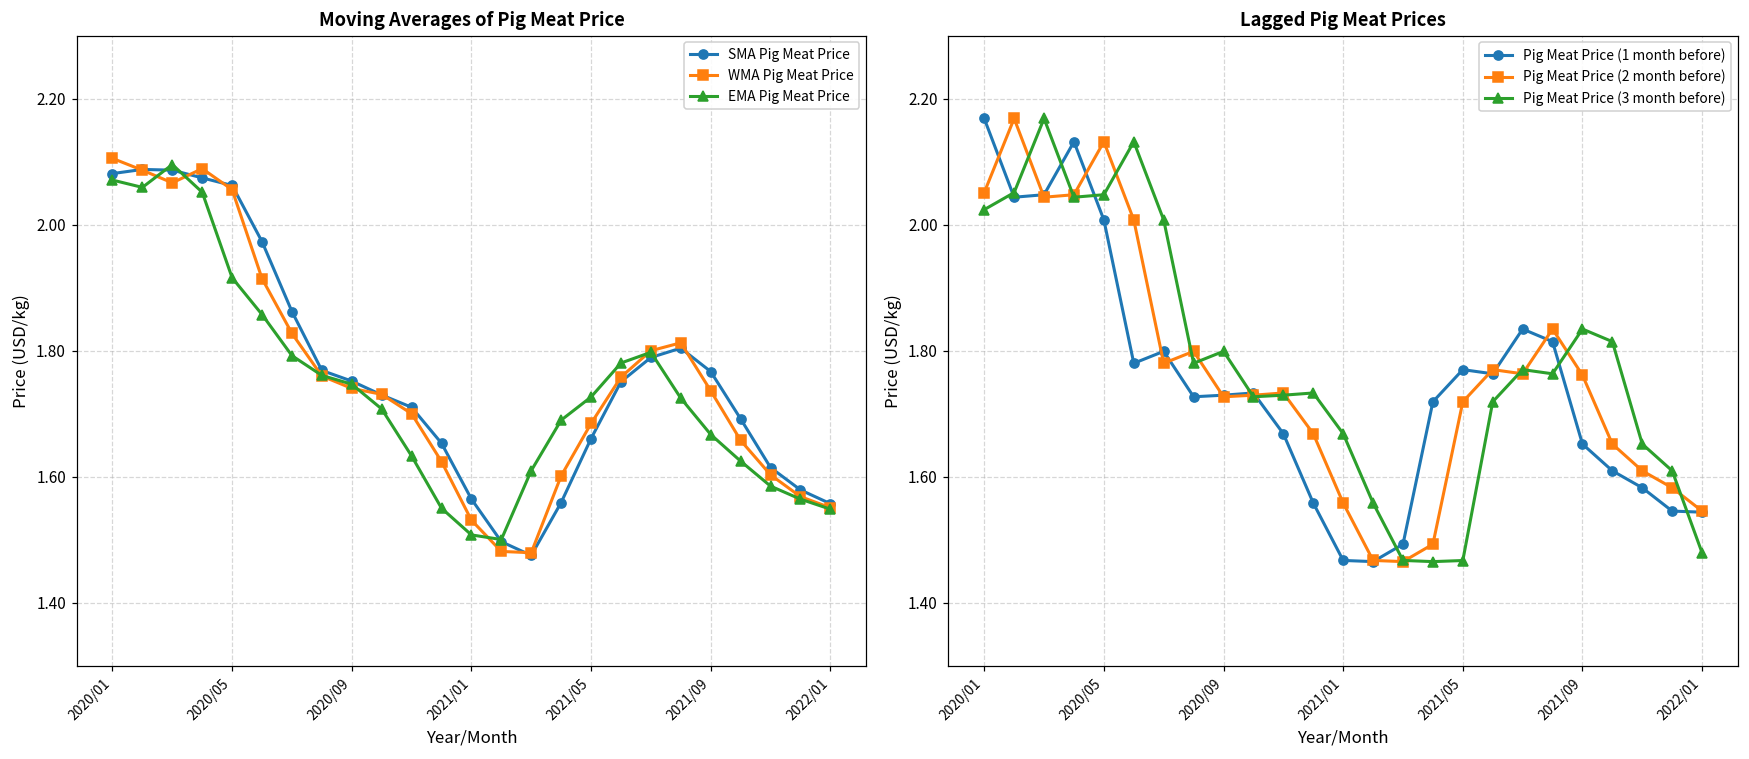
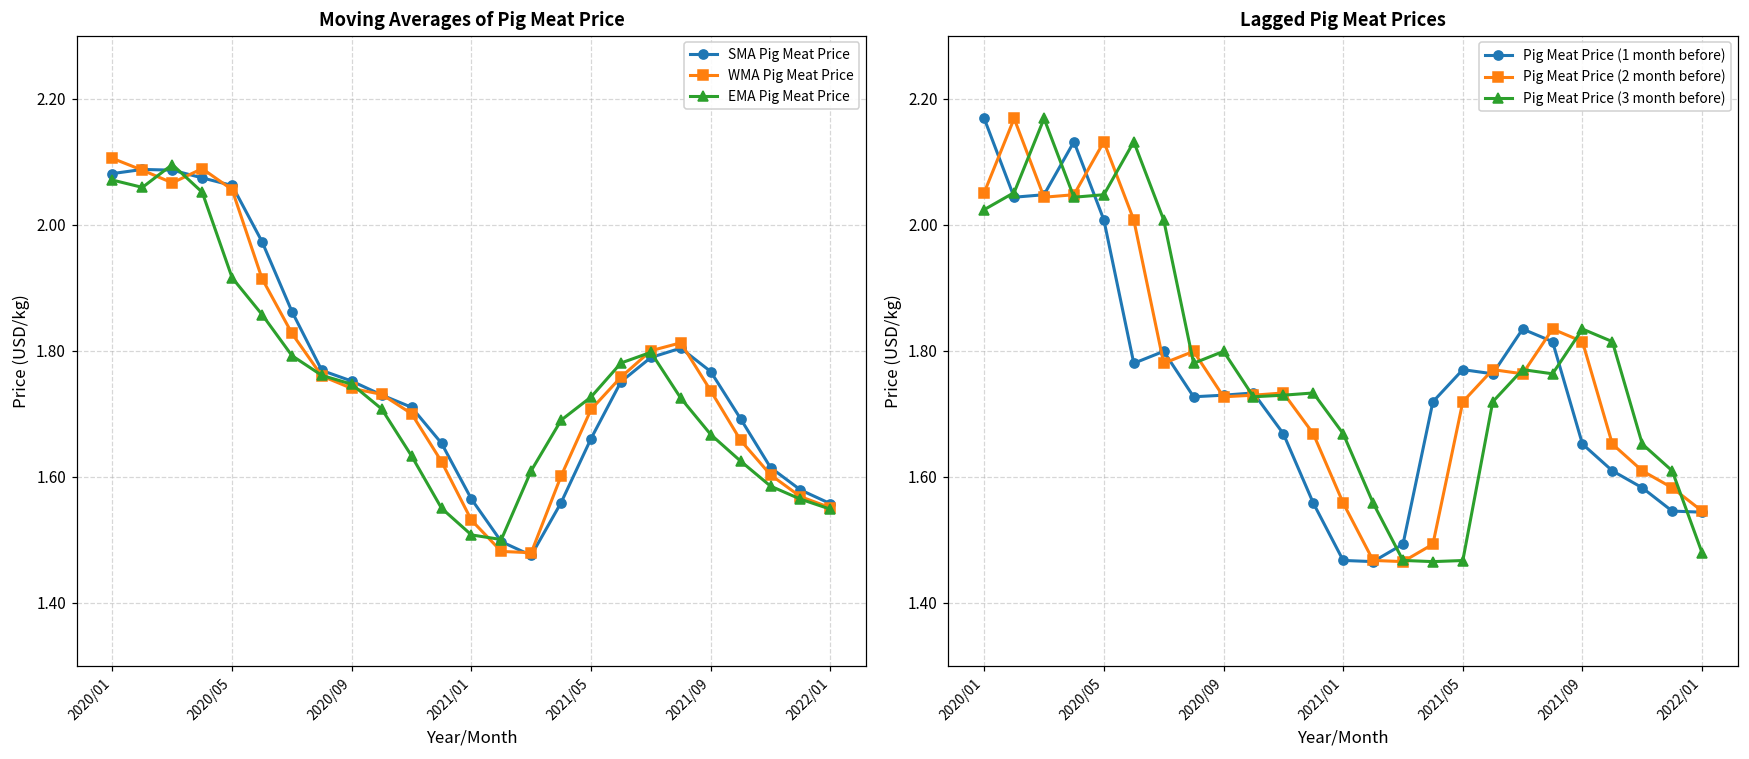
Moving Averages of Pig Meat Price, WMA Pig Meat Price, 2021/05: 1.68 -> 1.71
Lagged Pig Meat Prices, Pig Meat Price (2 month before), 2021/09: 1.76 -> 1.81
